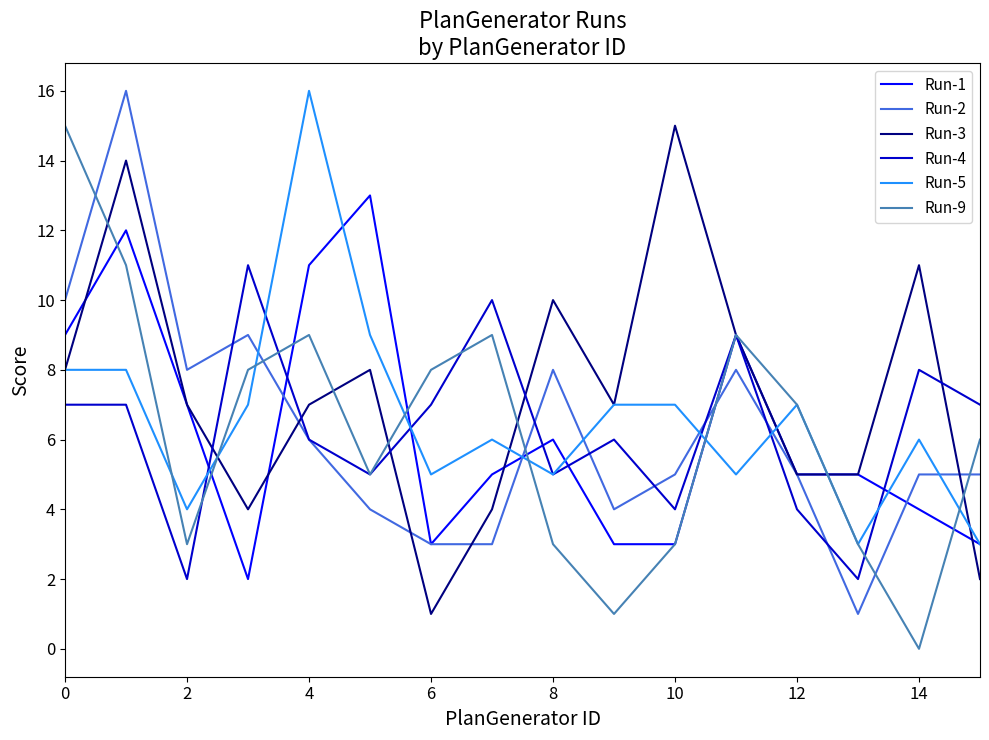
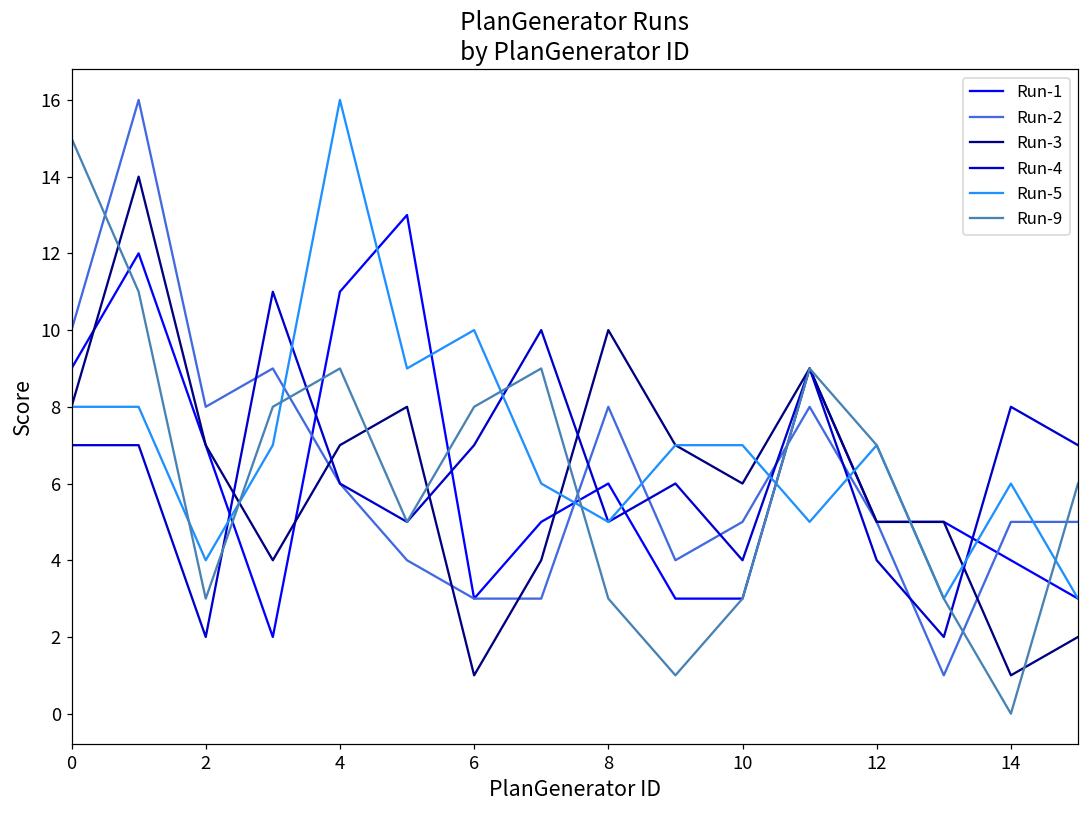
Run-5, 6: 5 -> 10
Run-3, 10: 15 -> 6
Run-3, 14: 11 -> 1
